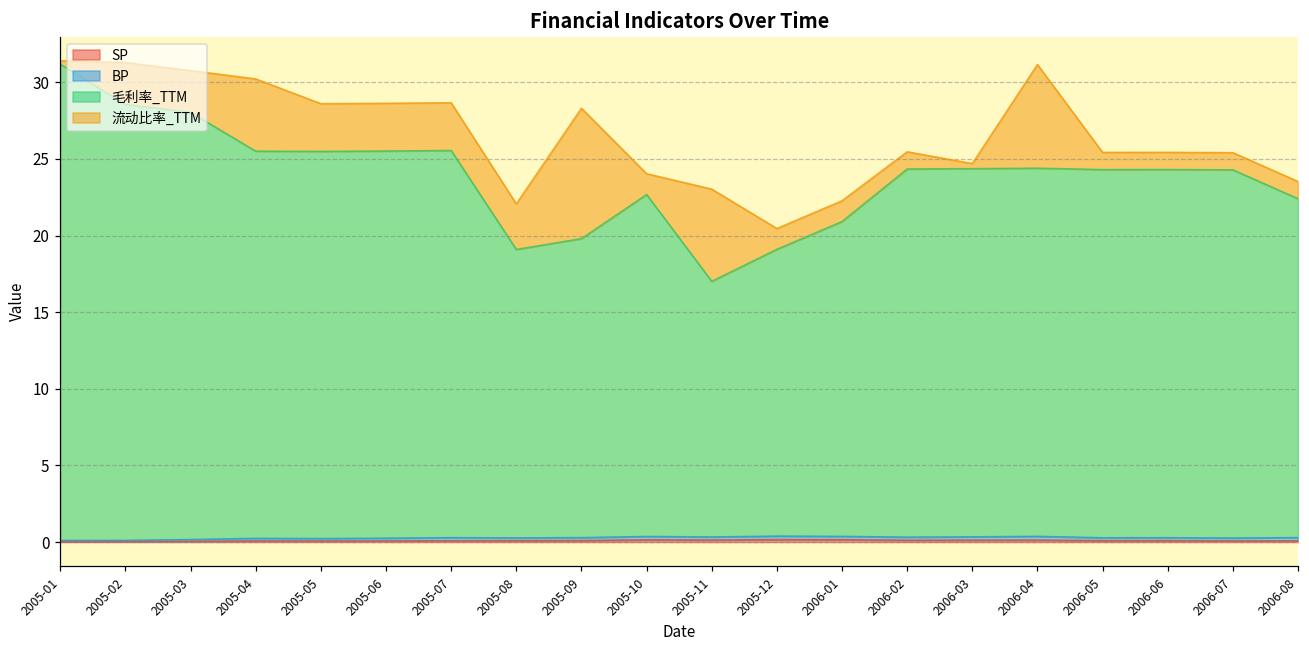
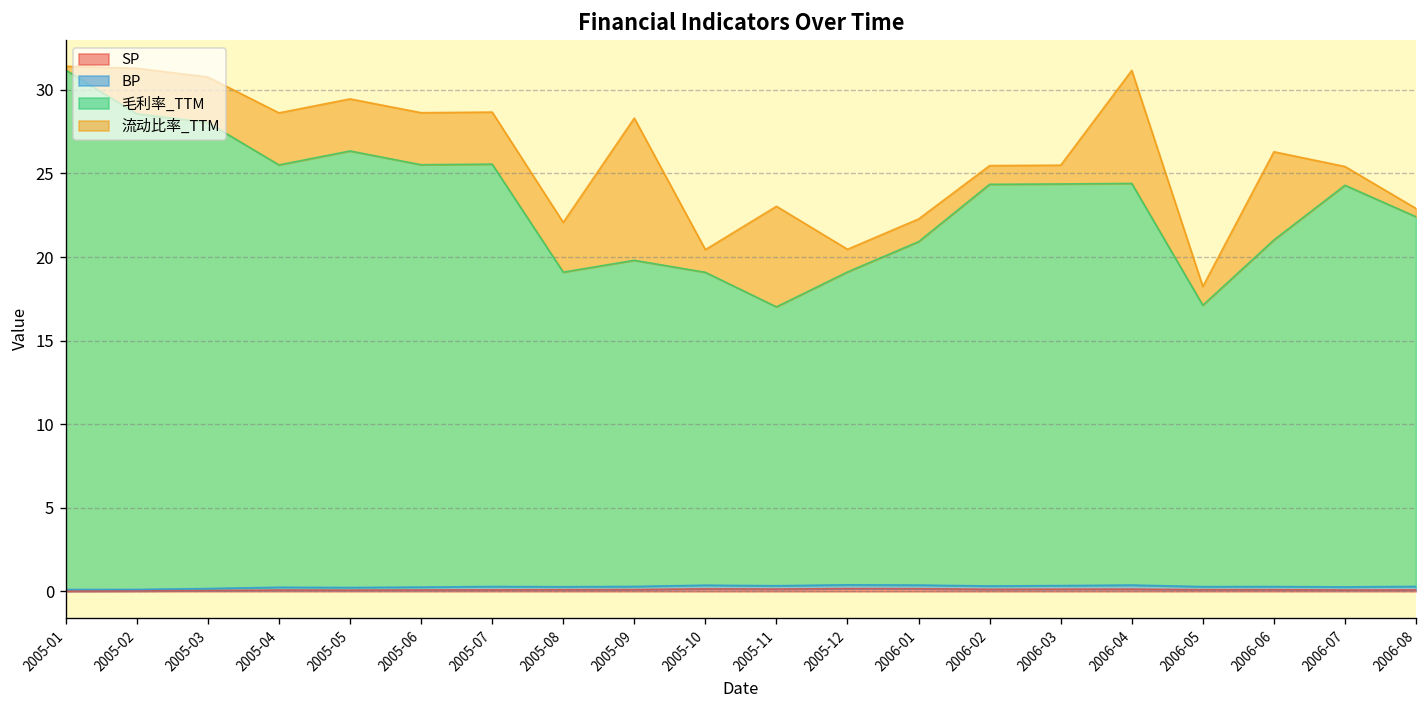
流动比率_TTM, 2005-04: 4.7 -> 3.1
毛利率_TTM, 2005-05: 25.3 -> 26.1
毛利率_TTM, 2005-10: 22.3 -> 18.7
流动比率_TTM, 2006-03: 0.3 -> 1.1
毛利率_TTM, 2006-05: 24.0 -> 16.8
毛利率_TTM, 2006-06: 24.0 -> 20.7
流动比率_TTM, 2006-06: 1.1 -> 5.3
流动比率_TTM, 2006-08: 1.1 -> 0.5
